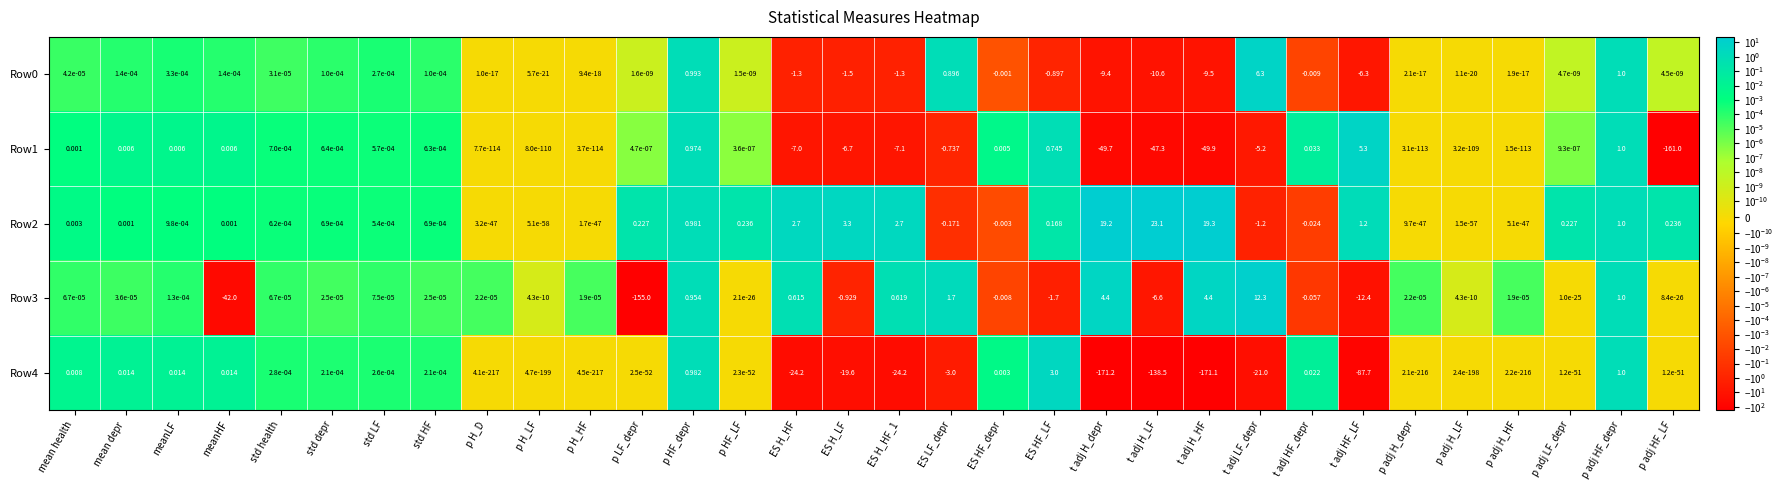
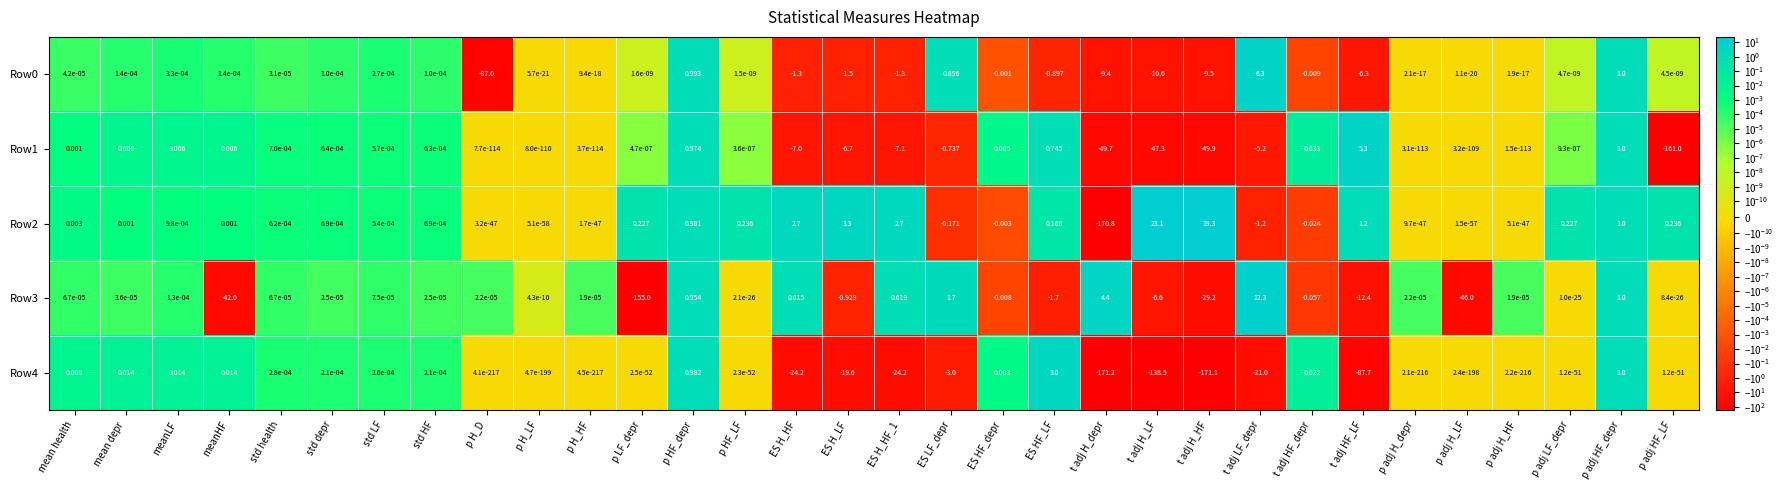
Row0, p H_D: 1.0e-17 -> -87.0
Row2, t adj H_depr: 19.2 -> -170.8
Row3, t adj H_HF: 4.4 -> -29.2
Row3, p adj H_LF: 4.3e-10 -> -46.0
